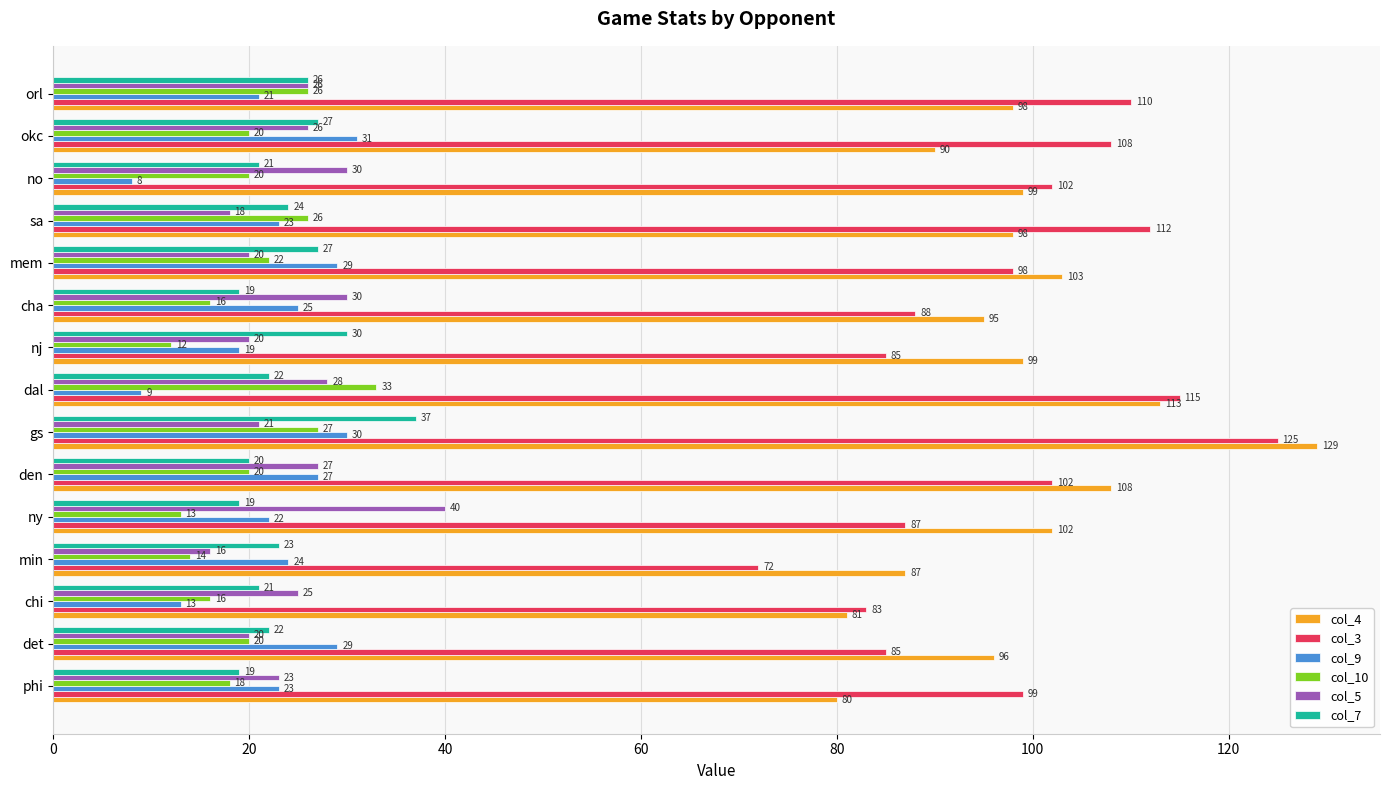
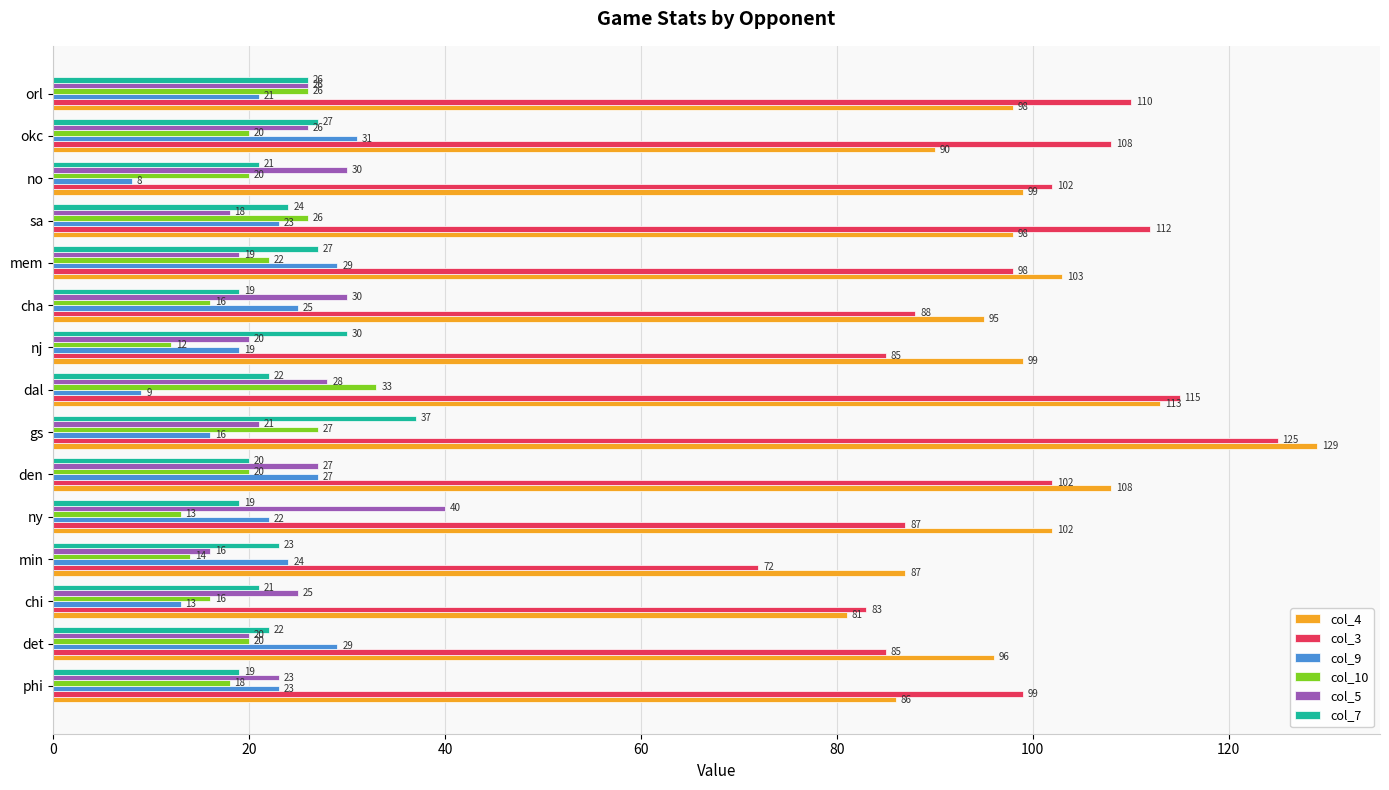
col_5, mem: 20 -> 19
col_9, gs: 30 -> 16
col_4, phi: 80 -> 86
